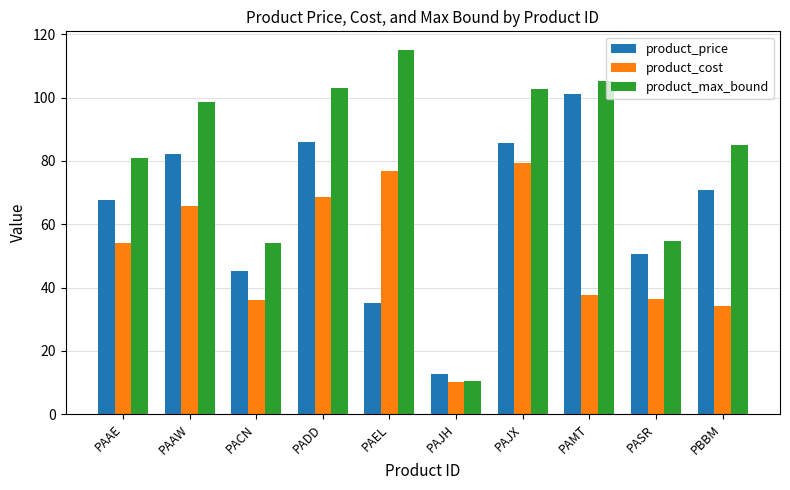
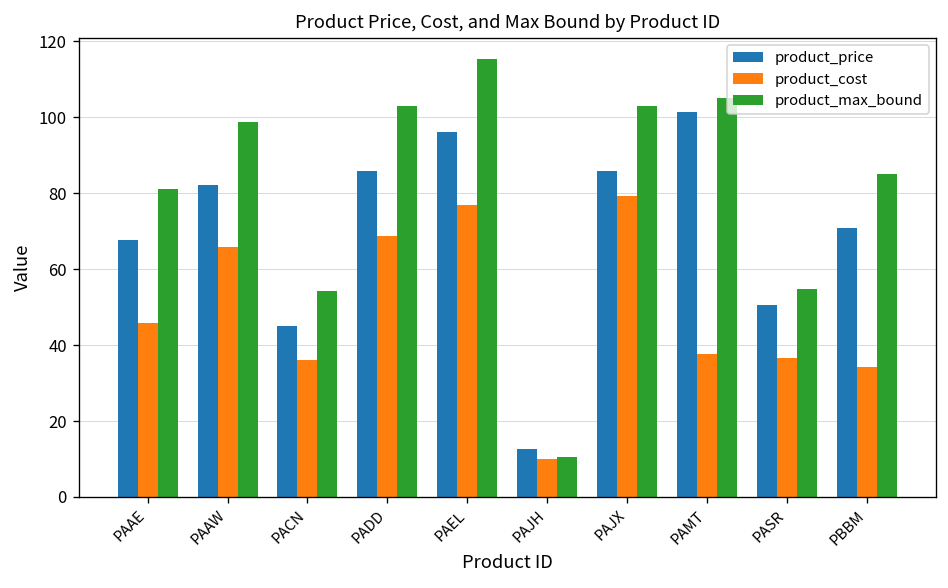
product_cost, PAAE: 54 -> 46
product_price, PAEL: 35 -> 96
